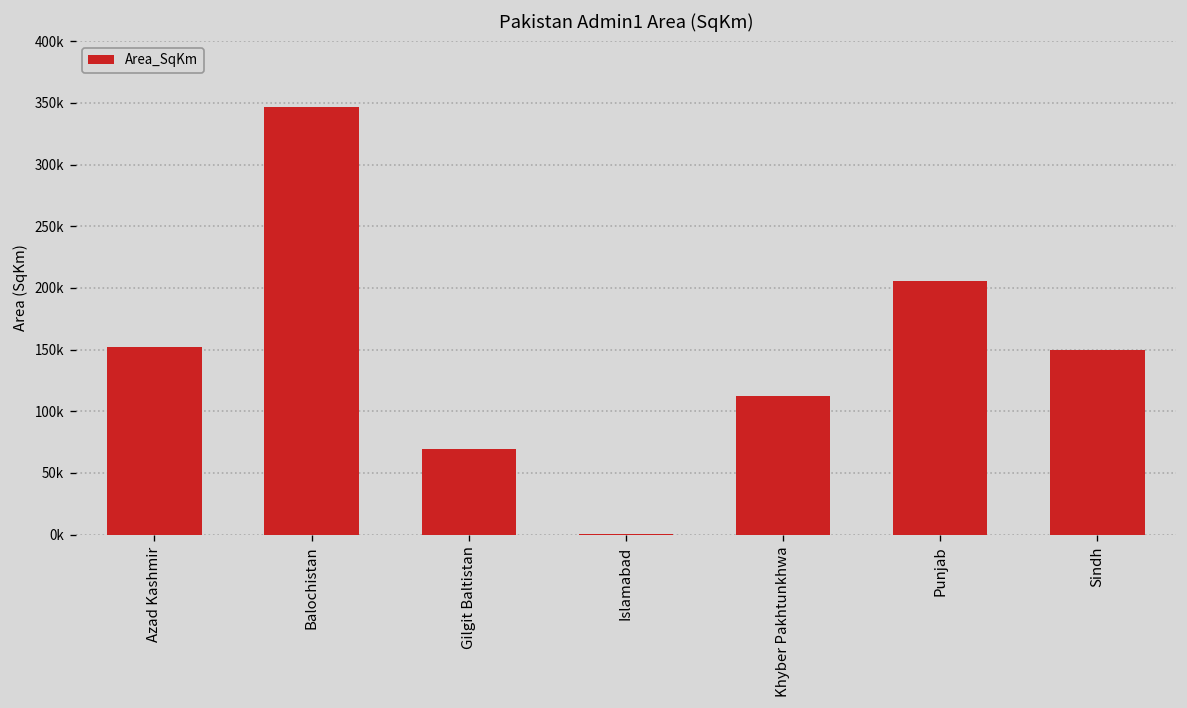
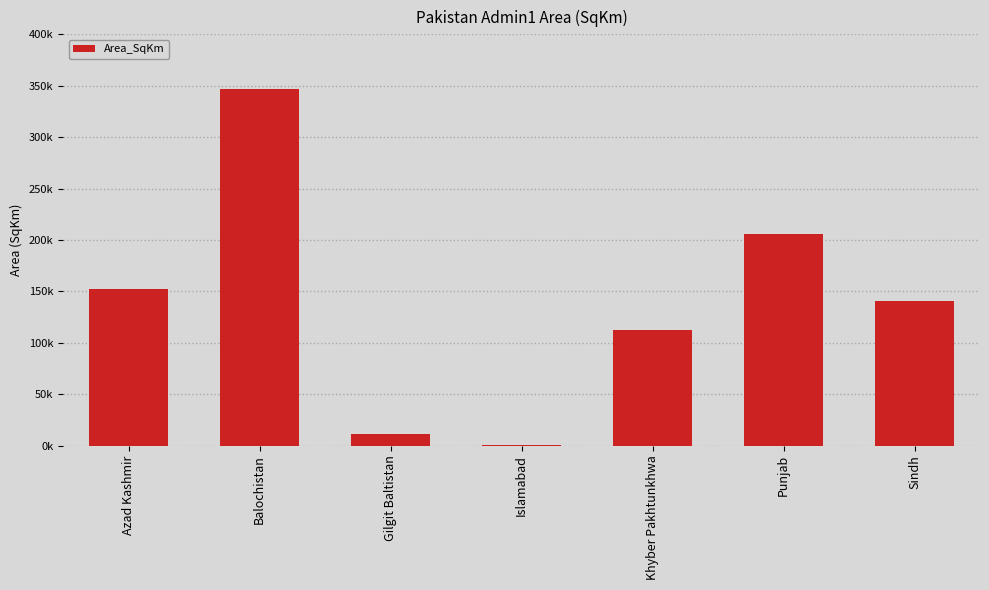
Gilgit Baltistan: 70000 -> 11000
Sindh: 150000 -> 141000
